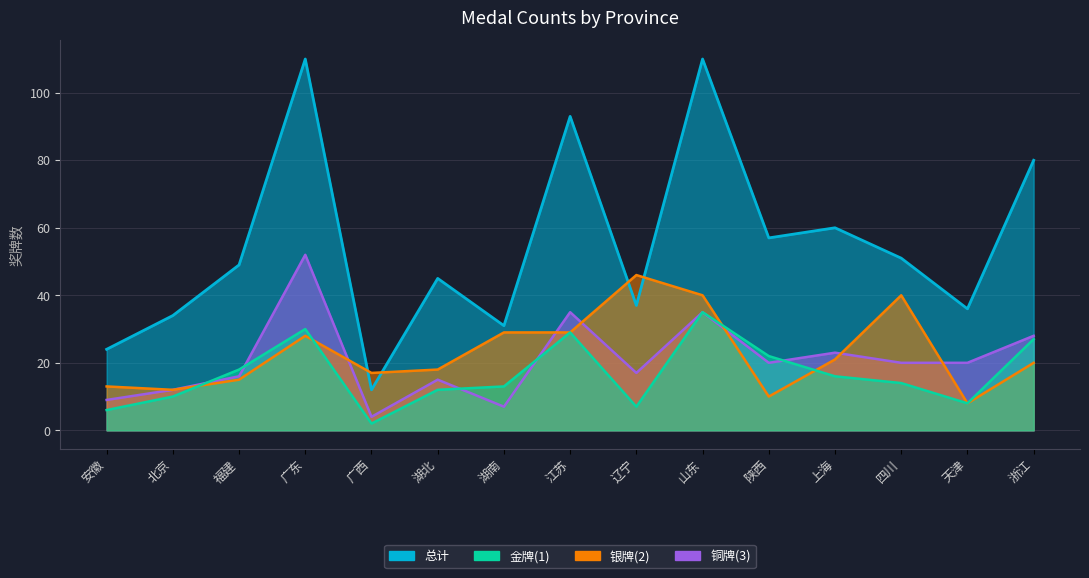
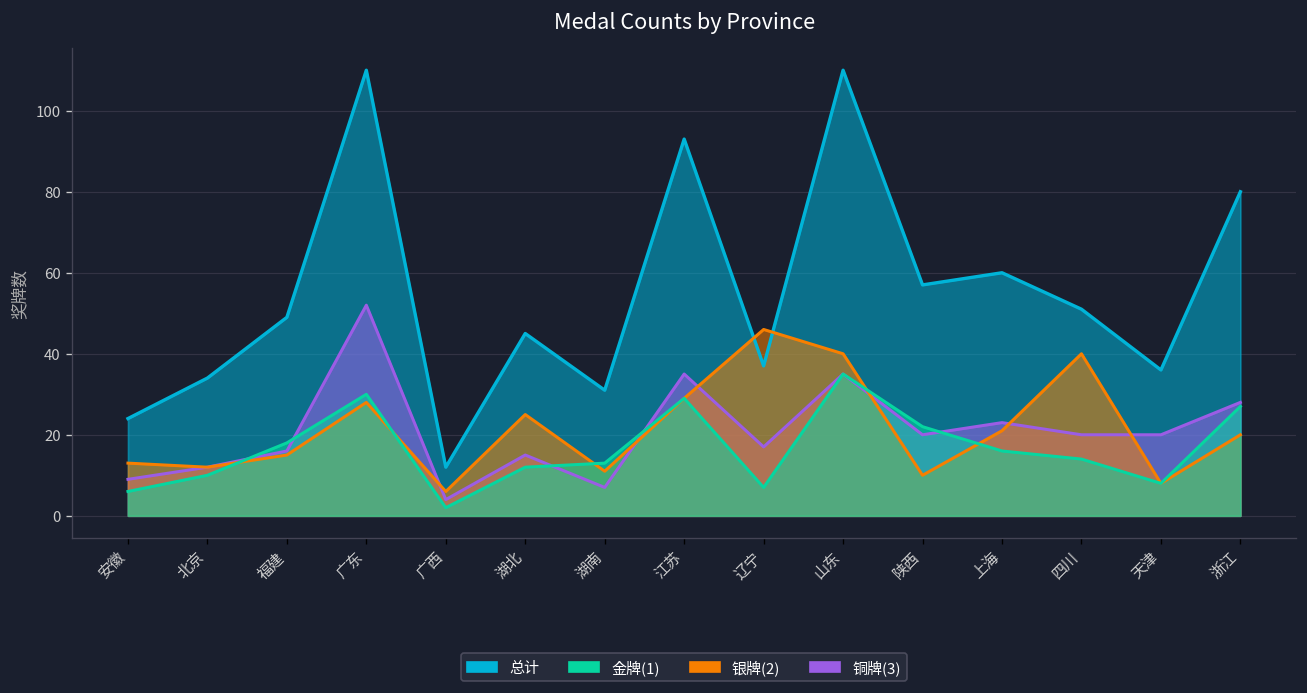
银牌(2), 广西: 17 -> 6
银牌(2), 湖北: 18 -> 25
银牌(2), 湖南: 29 -> 11
